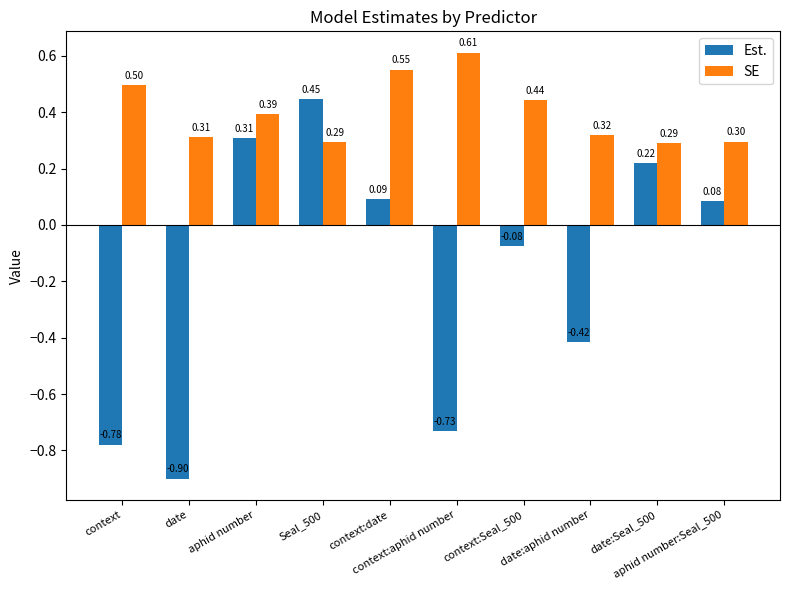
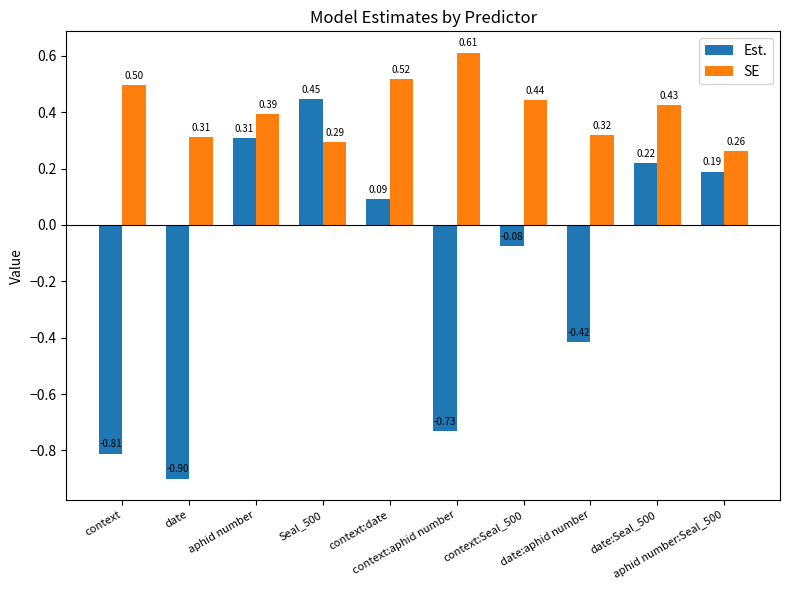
Est., context: -0.78 -> -0.81
SE, context:date: 0.55 -> 0.52
SE, date:Seal_500: 0.29 -> 0.43
Est., aphid number:Seal_500: 0.08 -> 0.19
SE, aphid number:Seal_500: 0.30 -> 0.26
